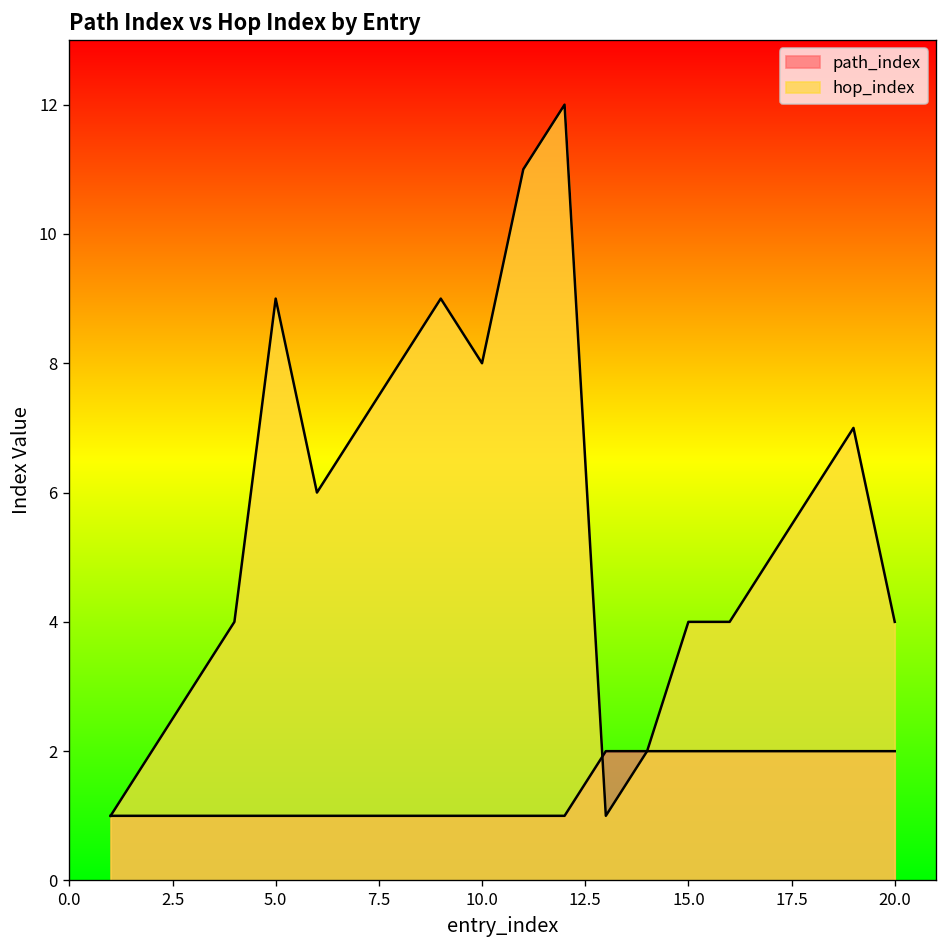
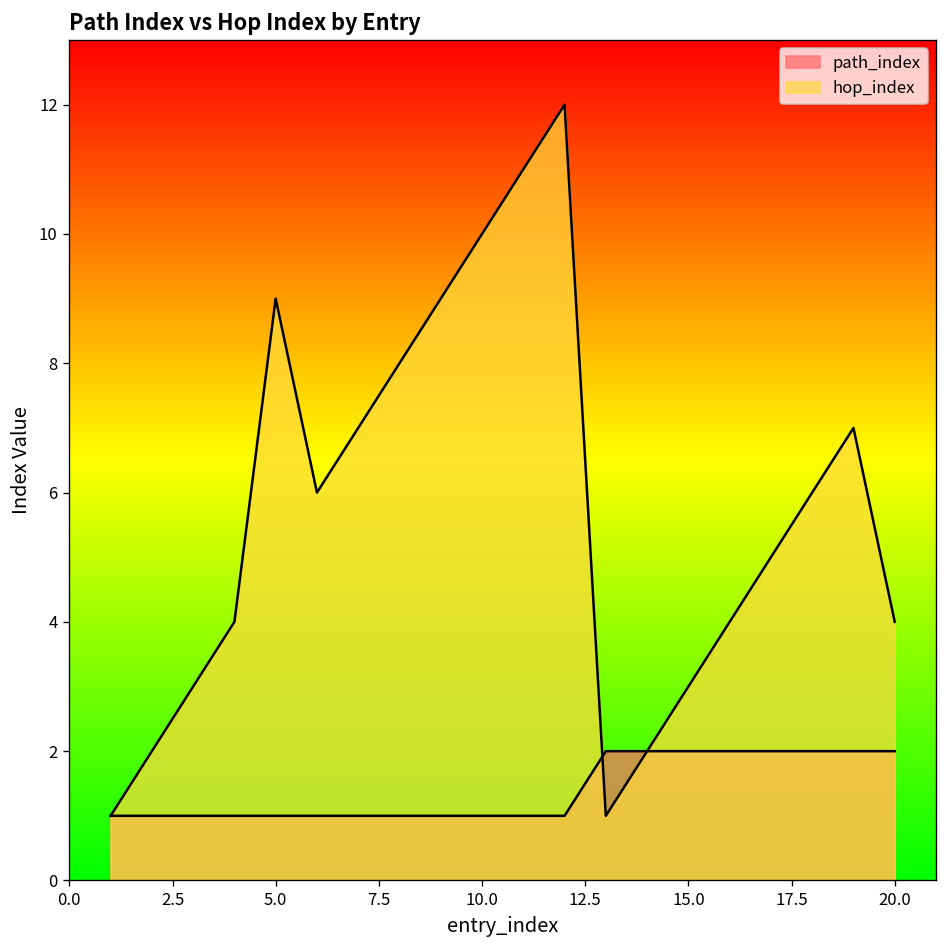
hop_index, 10.0: 8 -> 10
hop_index, 15.0: 4 -> 3
